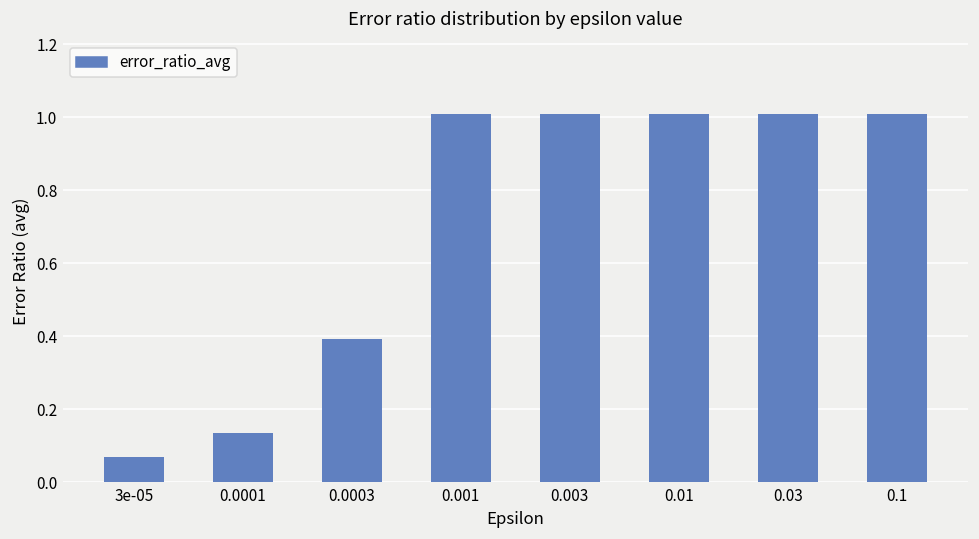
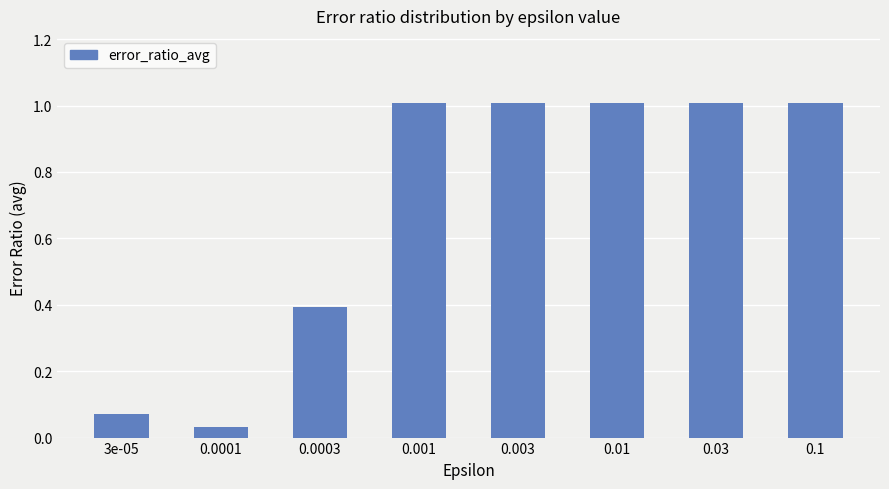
0.0001: 0.13 -> 0.03
